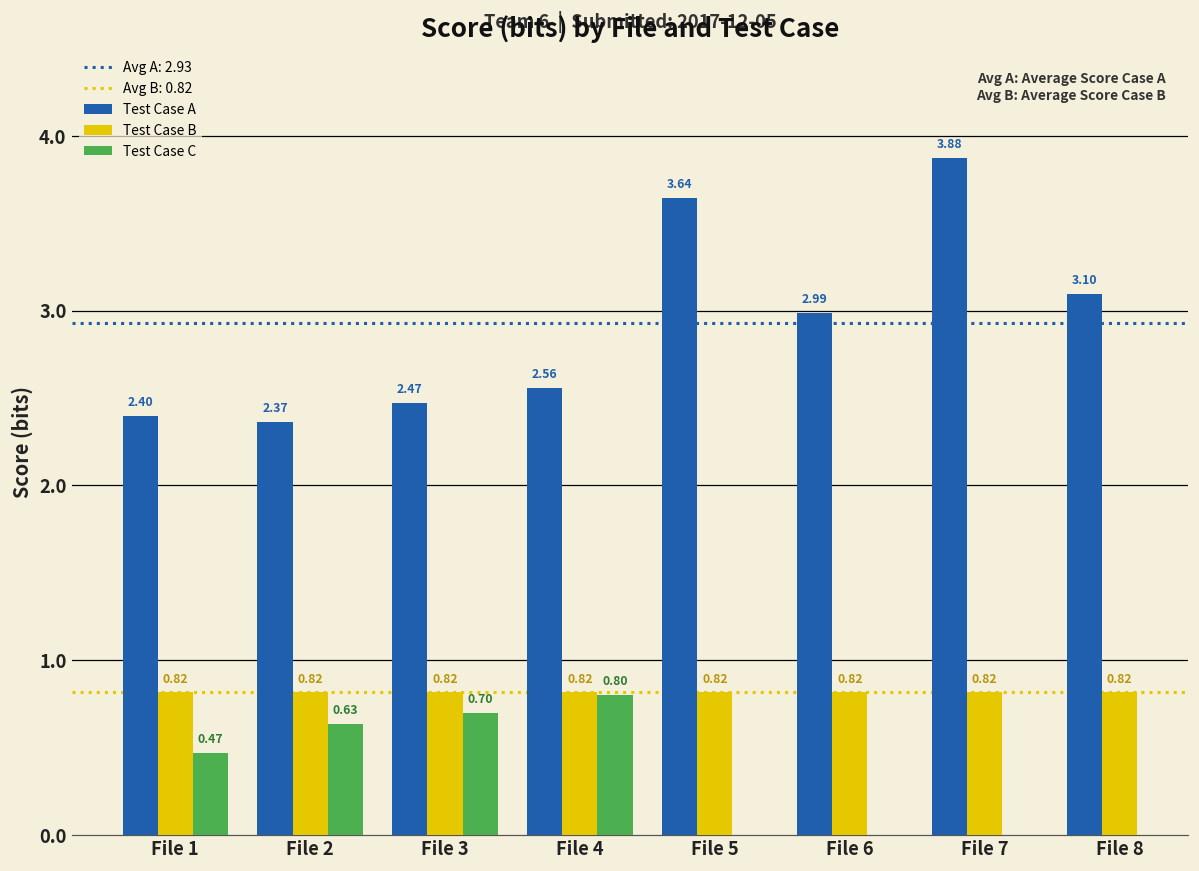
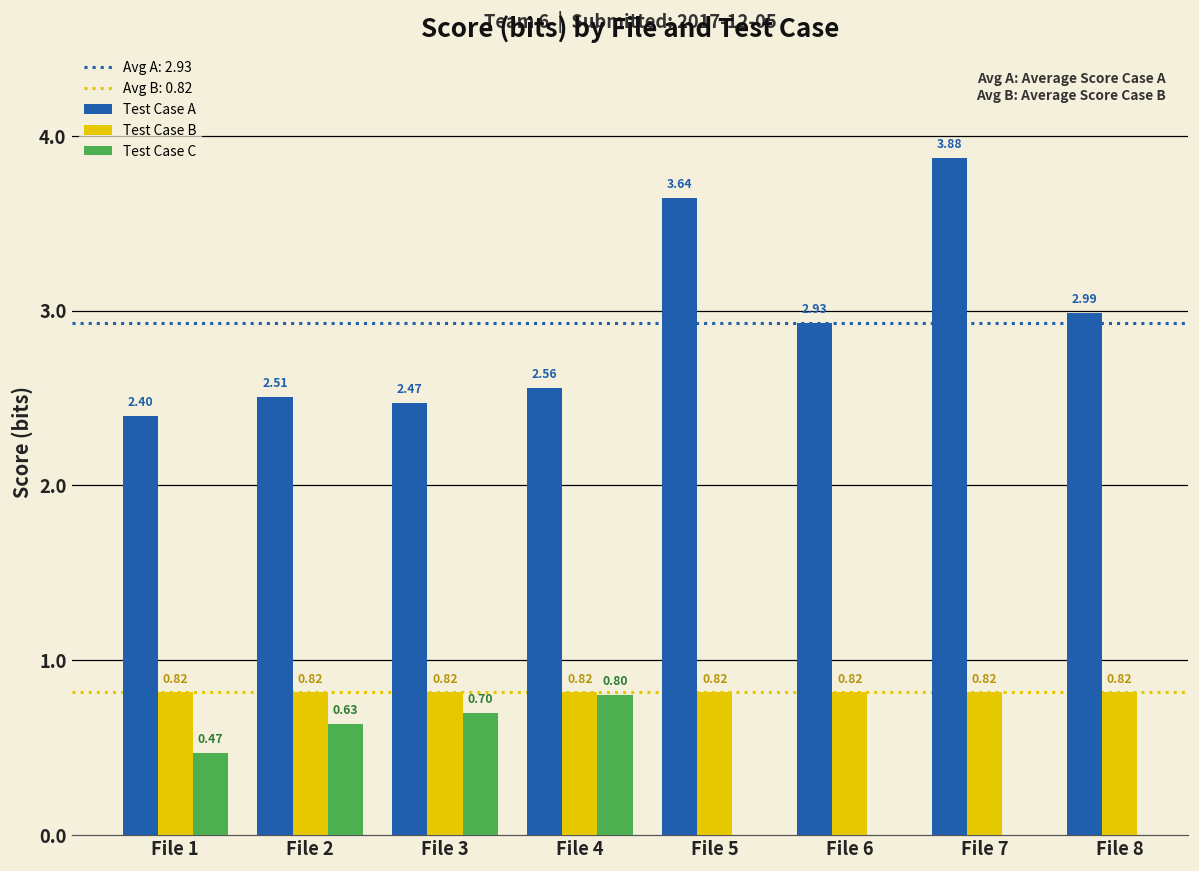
Test Case A, File 2: 2.37 -> 2.51
Test Case A, File 6: 2.99 -> 2.93
Test Case A, File 8: 3.10 -> 2.99
